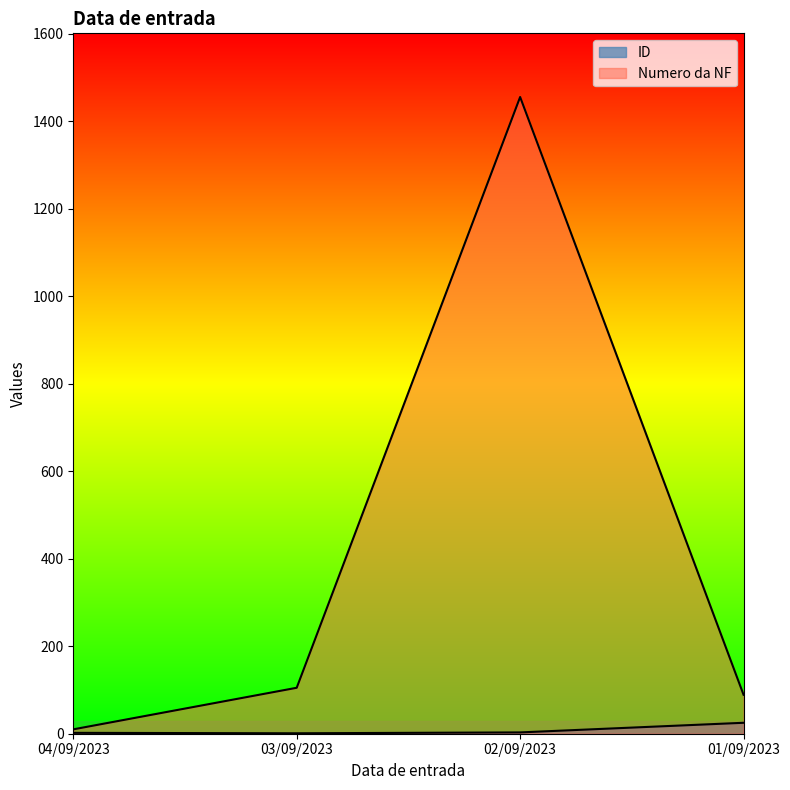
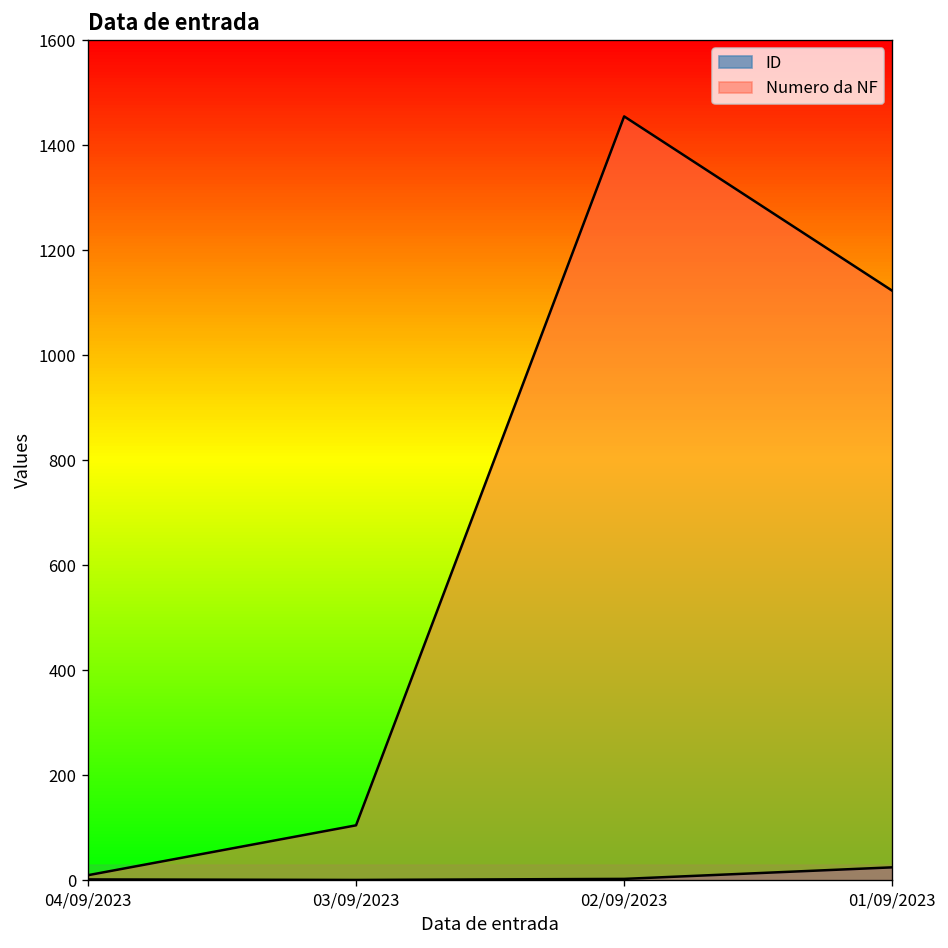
Numero da NF, 01/09/2023: 90 -> 1120
